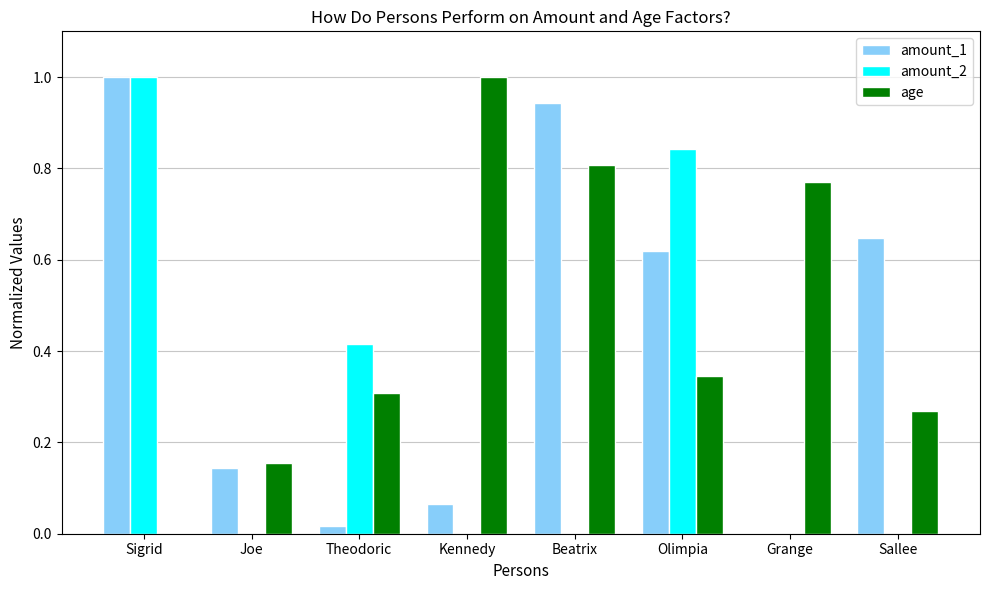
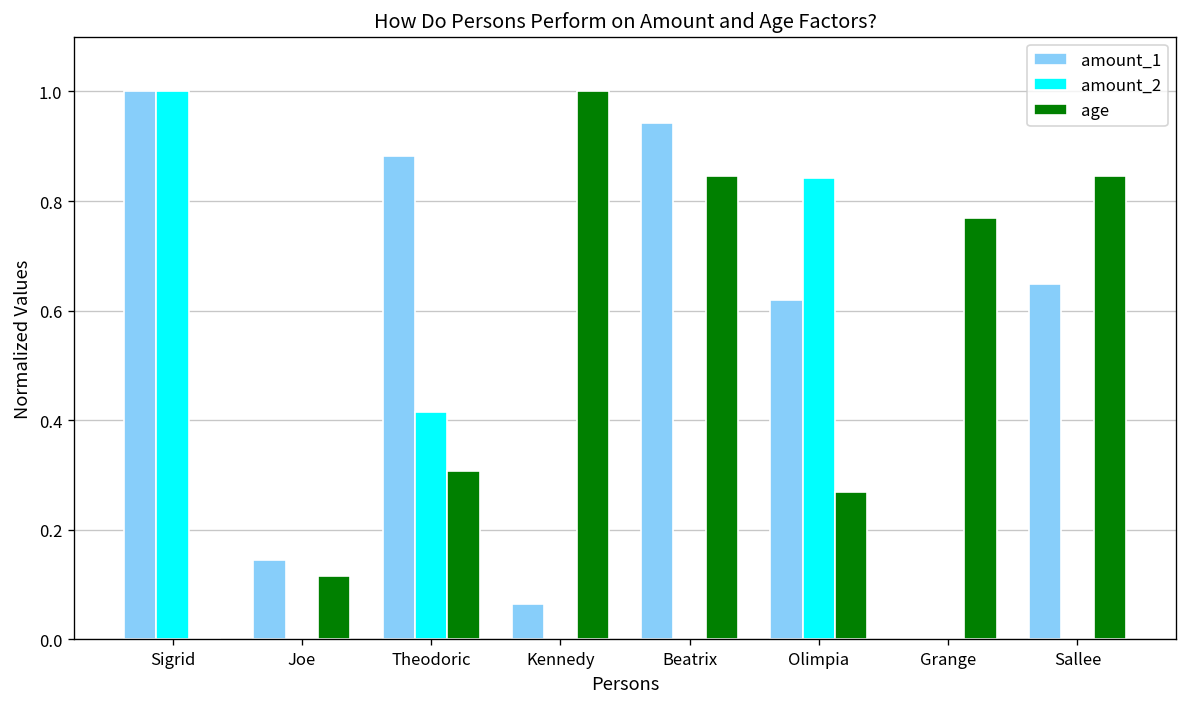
age, Joe: 0.15 -> 0.12
amount_1, Theodoric: 0.02 -> 0.88
age, Beatrix: 0.81 -> 0.85
age, Olimpia: 0.35 -> 0.27
age, Sallee: 0.27 -> 0.85
